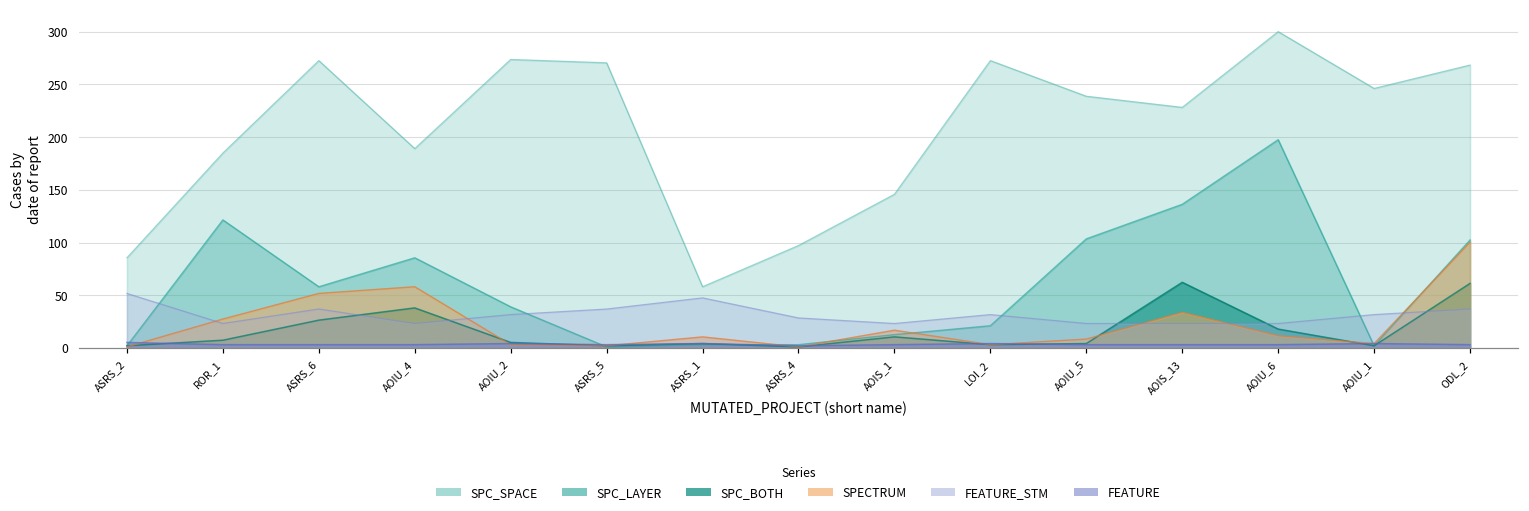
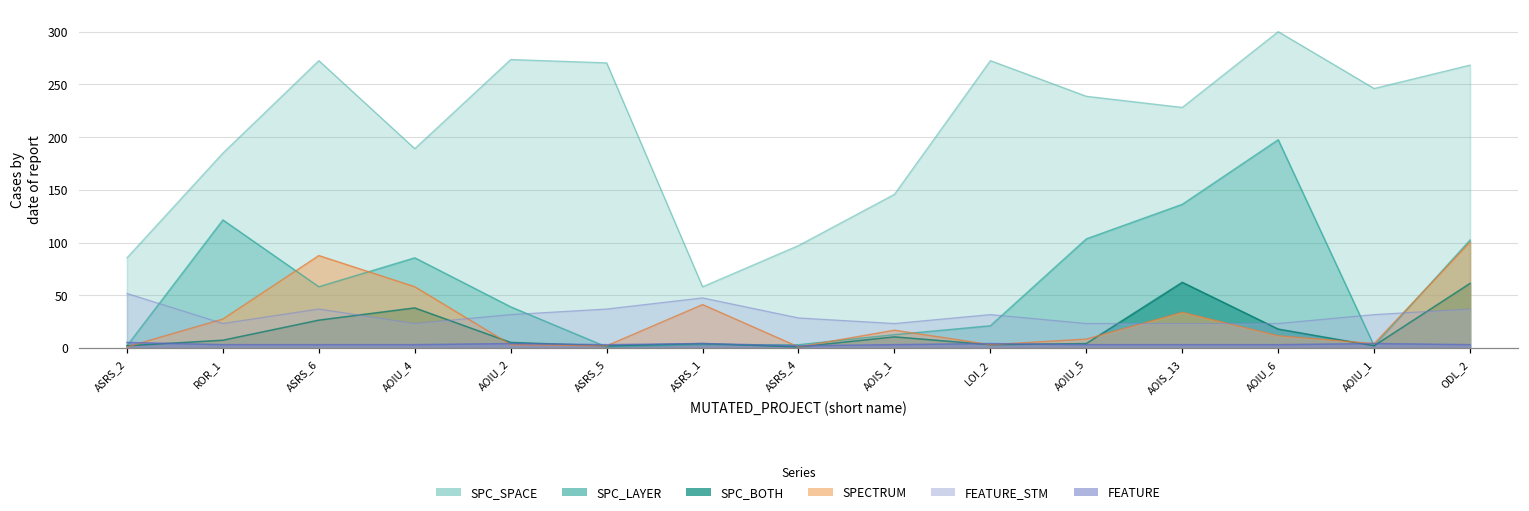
SPECTRUM, ASRS_6: 50 -> 90
SPECTRUM, ASRS_1: 10 -> 40
